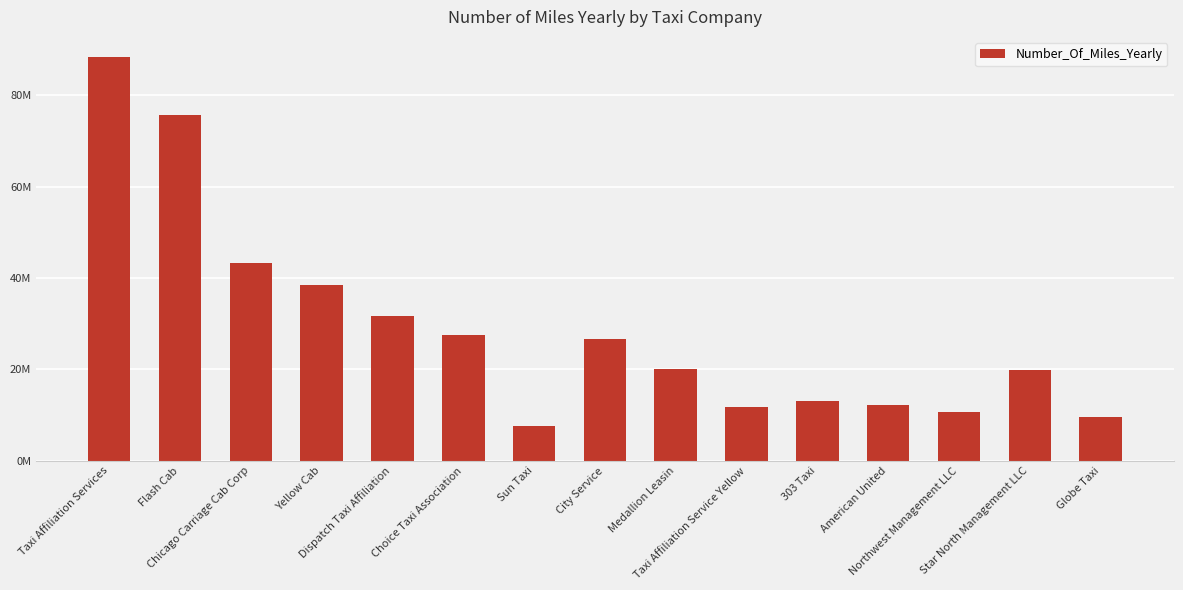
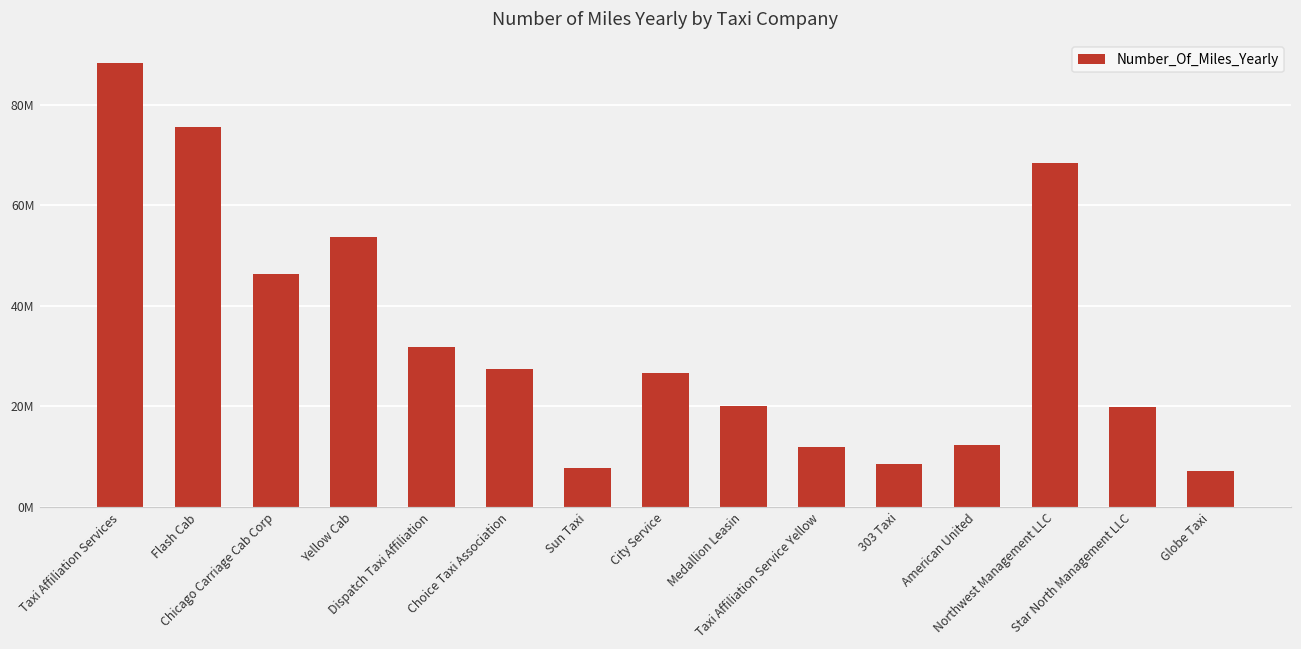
Chicago Carriage Cab Corp: 43000000 -> 46000000
Yellow Cab: 38000000 -> 54000000
303 Taxi: 13000000 -> 9000000
Northwest Management LLC: 11000000 -> 68000000
Globe Taxi: 10000000 -> 7000000
